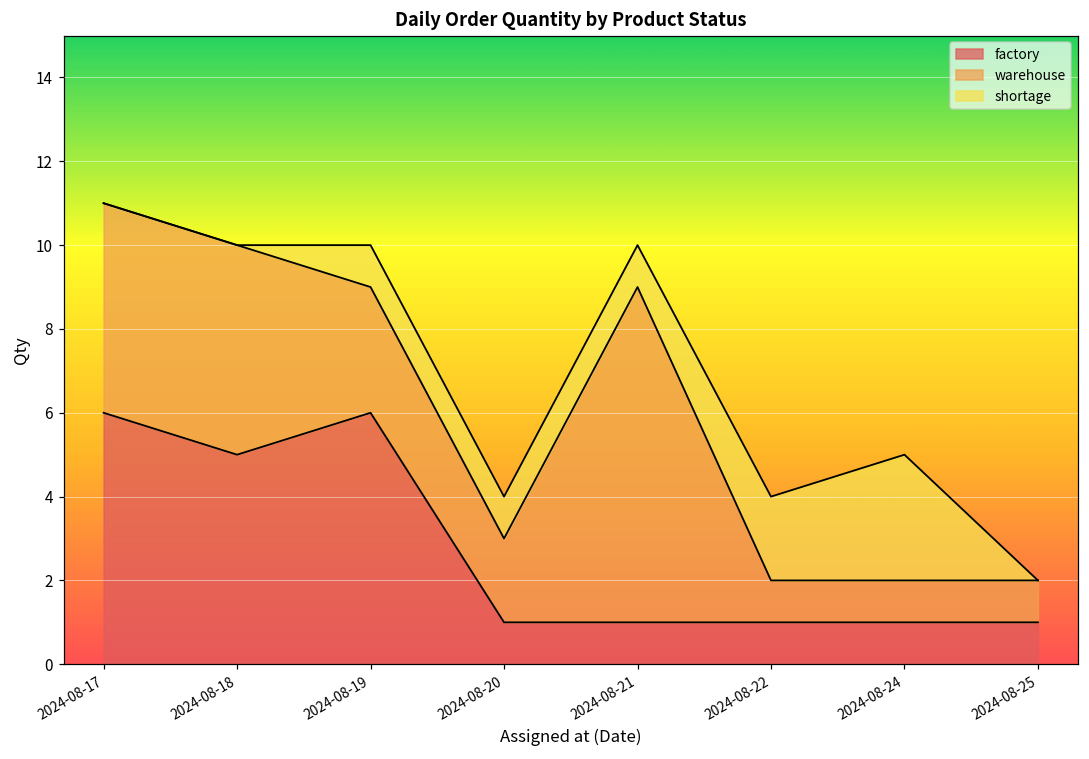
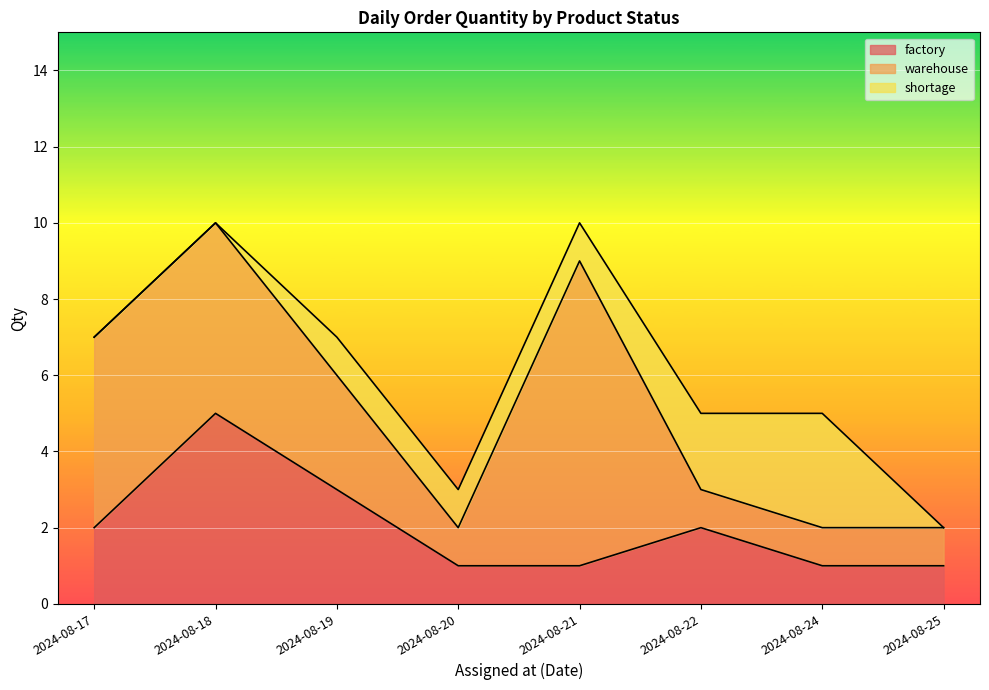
factory, 2024-08-17: 6 -> 2
factory, 2024-08-19: 6 -> 3
warehouse, 2024-08-20: 2 -> 1
factory, 2024-08-22: 1 -> 2
